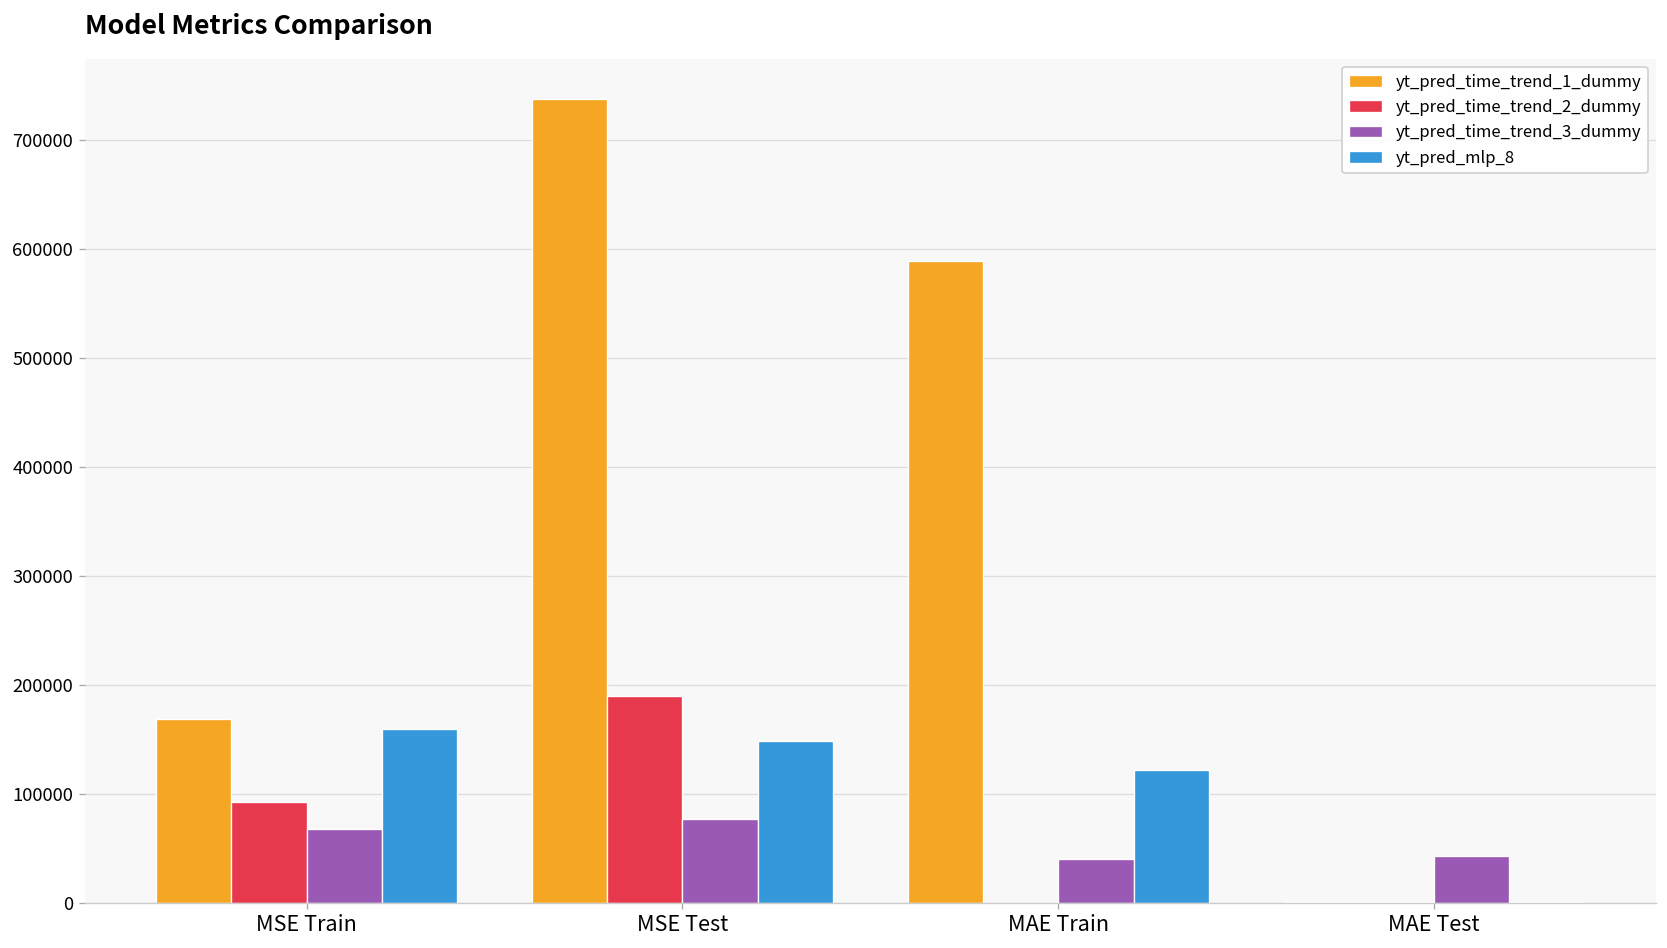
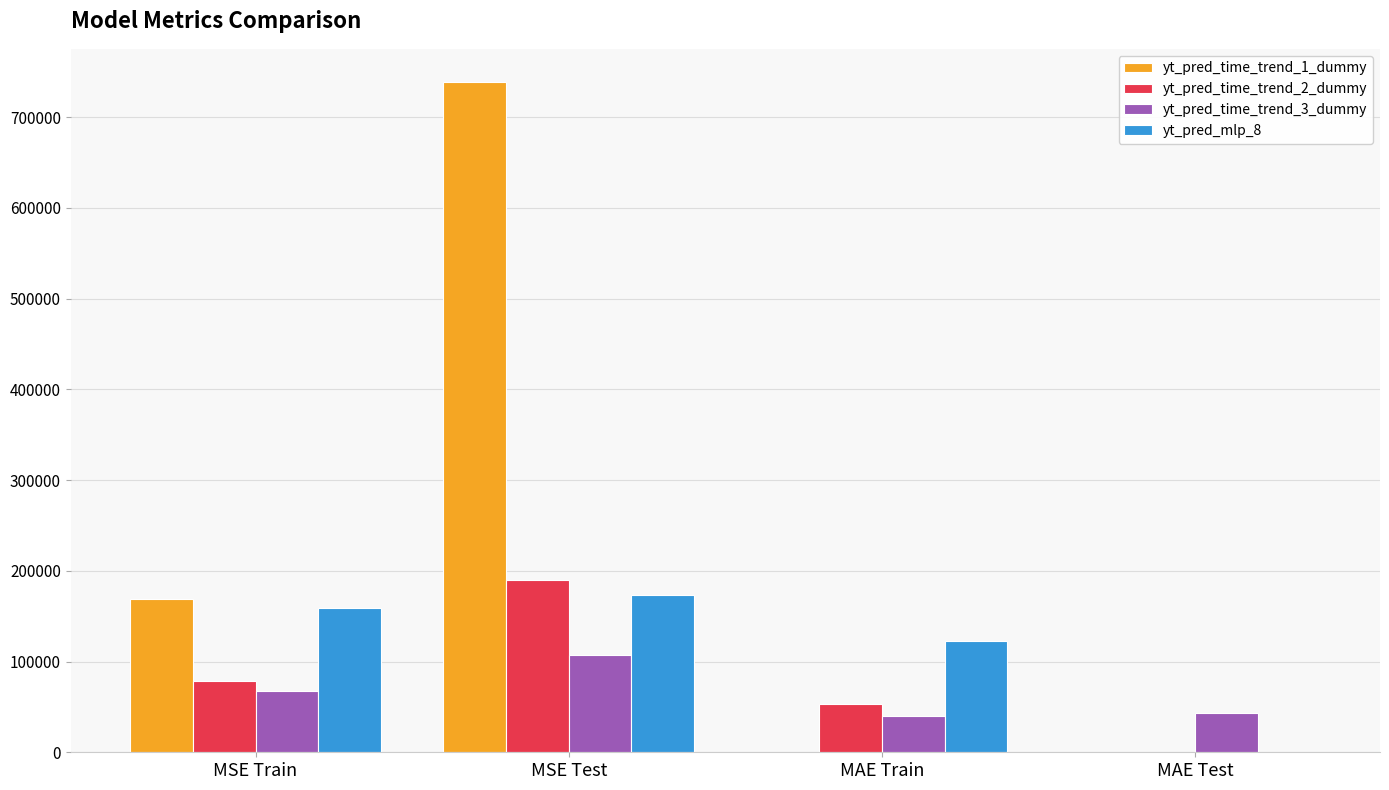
yt_pred_time_trend_2_dummy, MSE Train: 90000 -> 80000
yt_pred_time_trend_3_dummy, MSE Test: 80000 -> 110000
yt_pred_mlp_8, MSE Test: 150000 -> 170000
yt_pred_time_trend_1_dummy, MAE Train: 590000 -> 0
yt_pred_time_trend_2_dummy, MAE Train: 0 -> 50000
